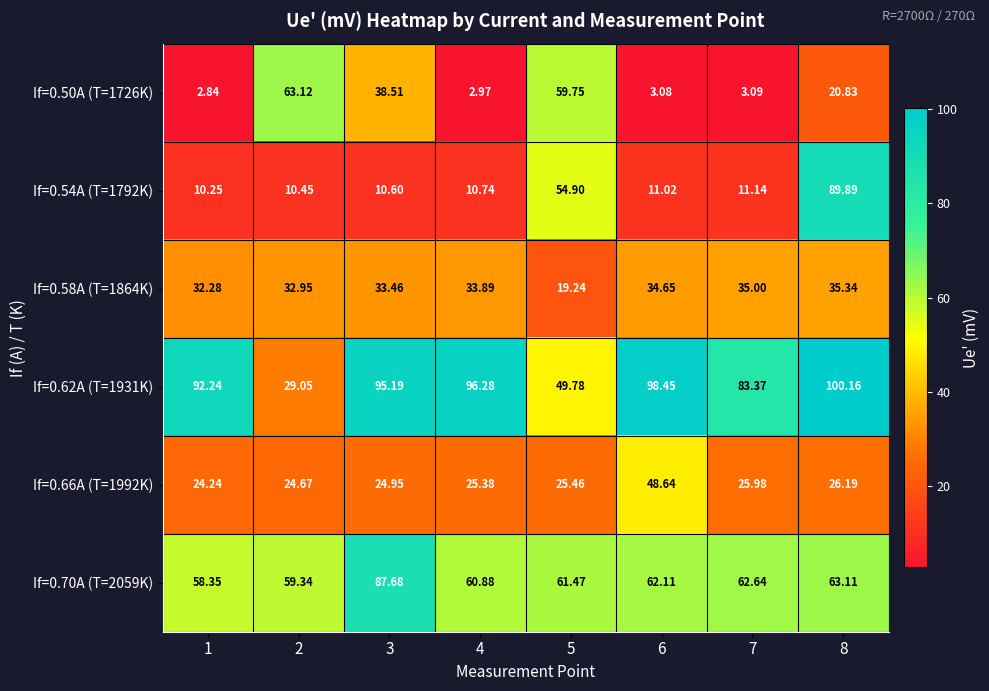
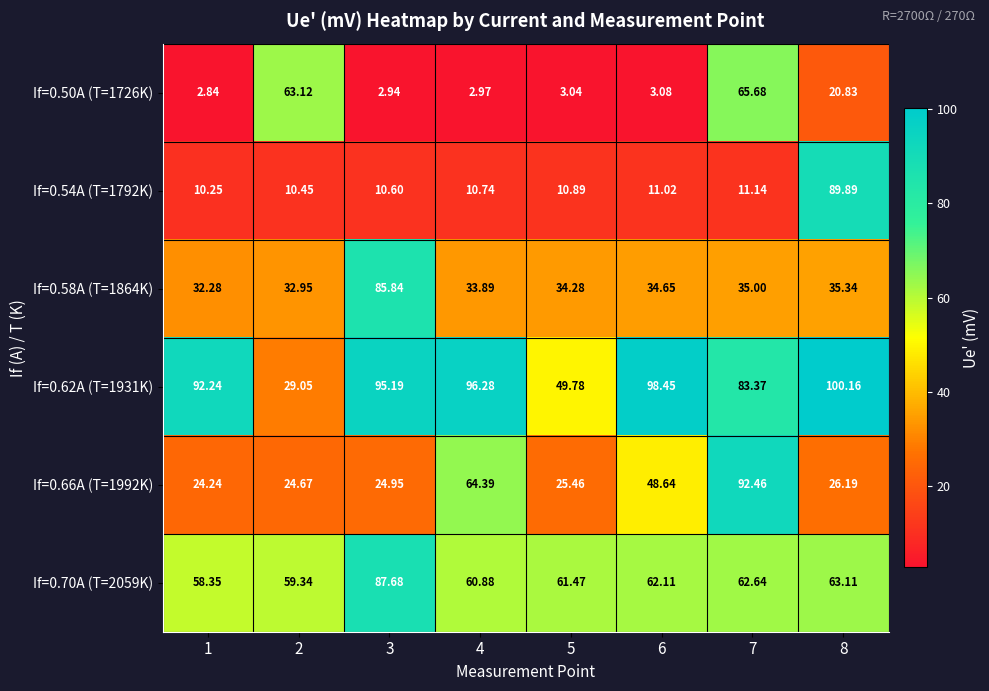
If=0.50A (T=1726K), 3: 38.51 -> 2.94
If=0.50A (T=1726K), 5: 59.75 -> 3.04
If=0.50A (T=1726K), 7: 3.09 -> 65.68
If=0.54A (T=1792K), 5: 54.90 -> 10.89
If=0.58A (T=1864K), 3: 33.46 -> 85.84
If=0.58A (T=1864K), 5: 19.24 -> 34.28
If=0.66A (T=1992K), 4: 25.38 -> 64.39
If=0.66A (T=1992K), 7: 25.98 -> 92.46
